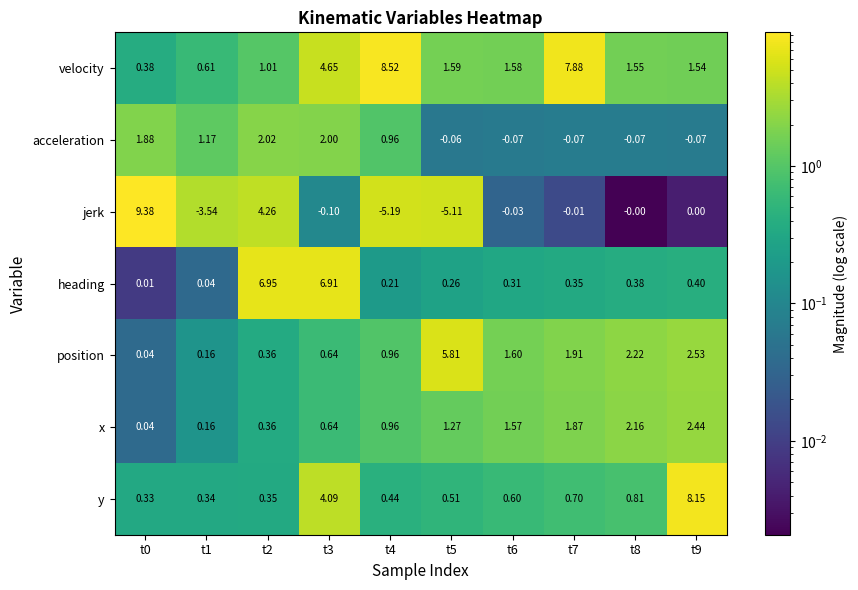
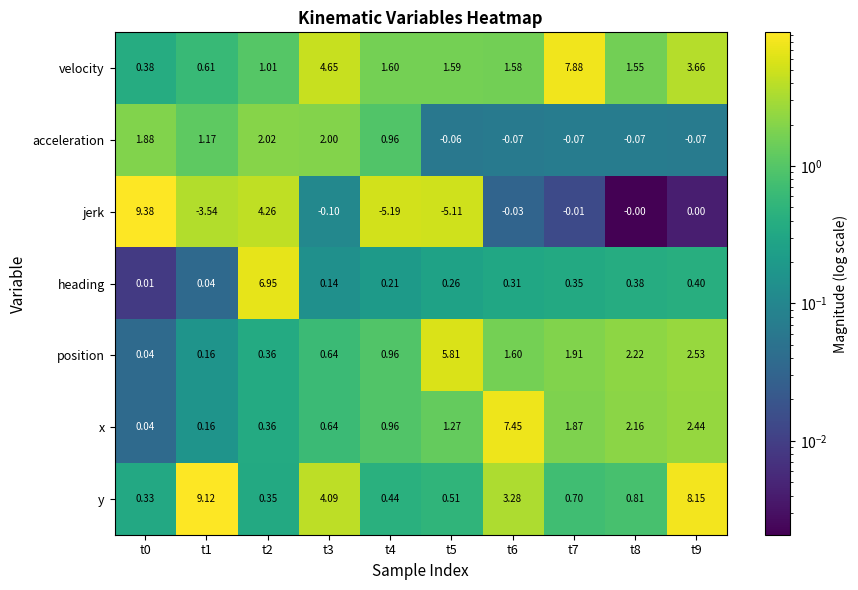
velocity, t4: 8.52 -> 1.60
velocity, t9: 1.54 -> 3.66
heading, t3: 6.91 -> 0.14
x, t6: 1.57 -> 7.45
y, t1: 0.34 -> 9.12
y, t6: 0.60 -> 3.28
